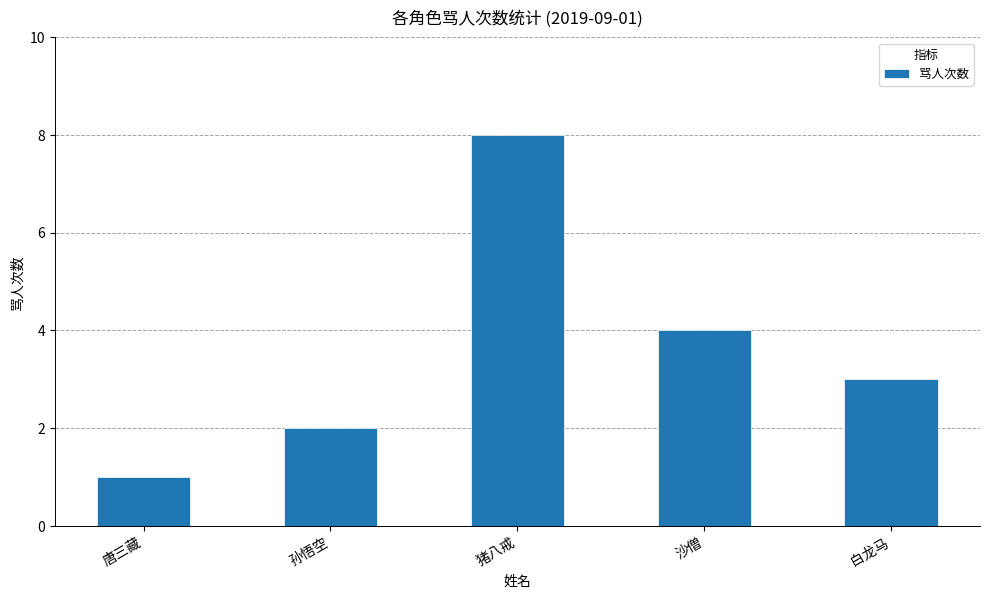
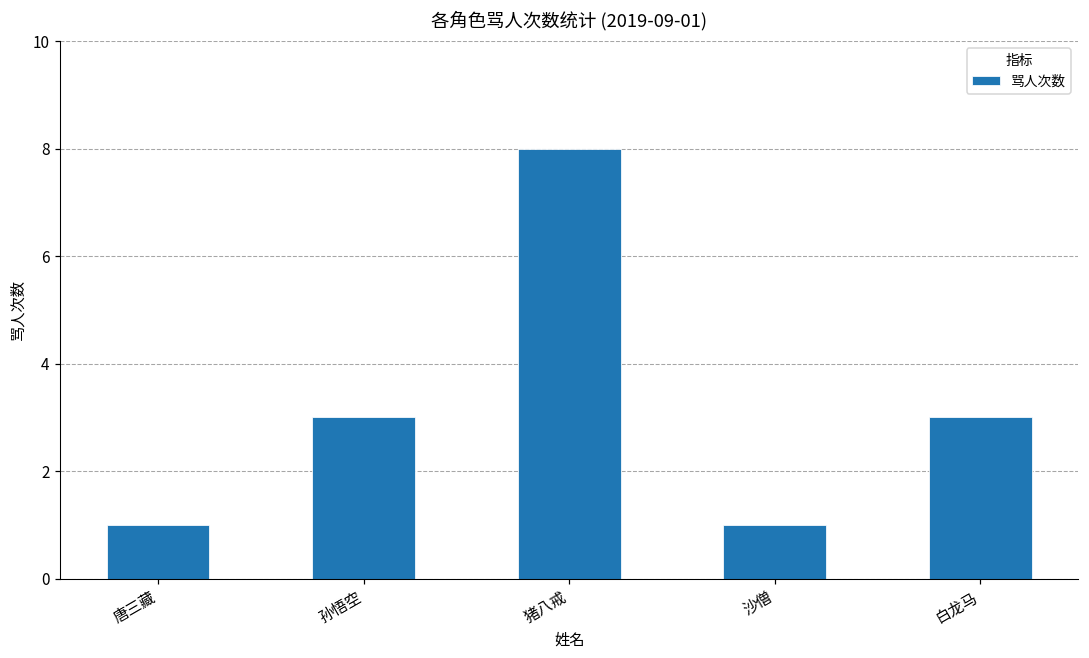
孙悟空: 2 -> 3
沙僧: 4 -> 1
